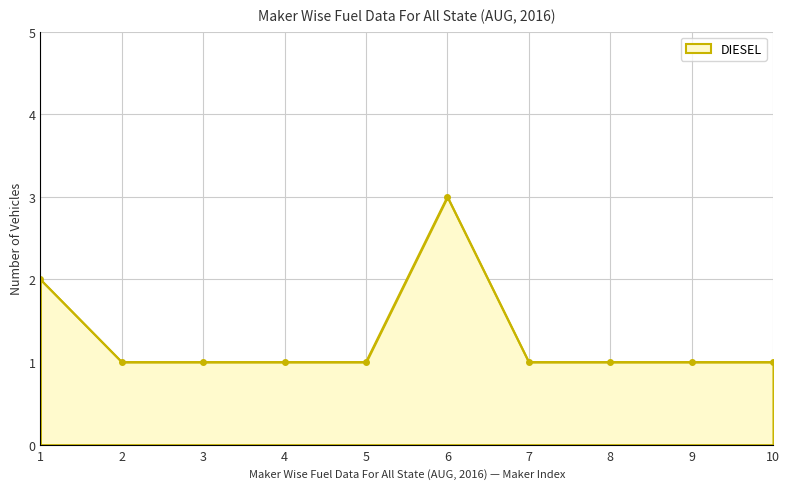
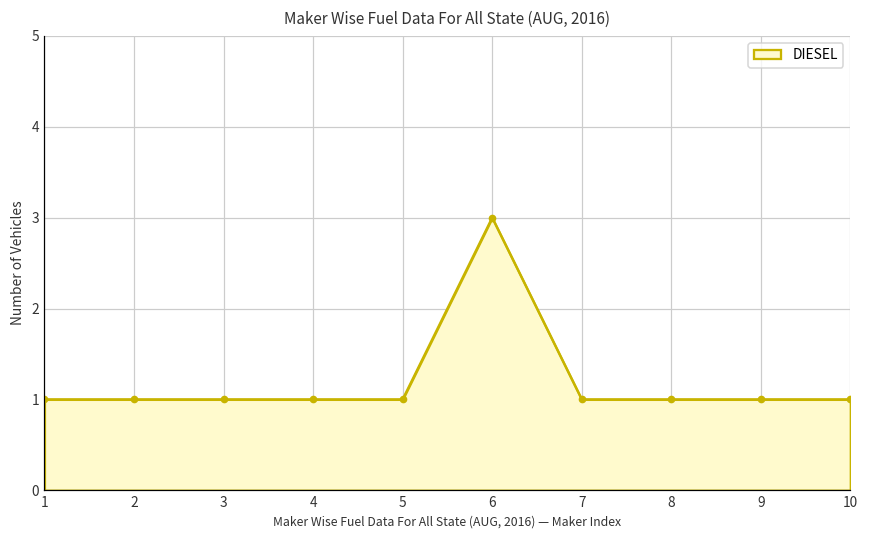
1: 2 -> 1
